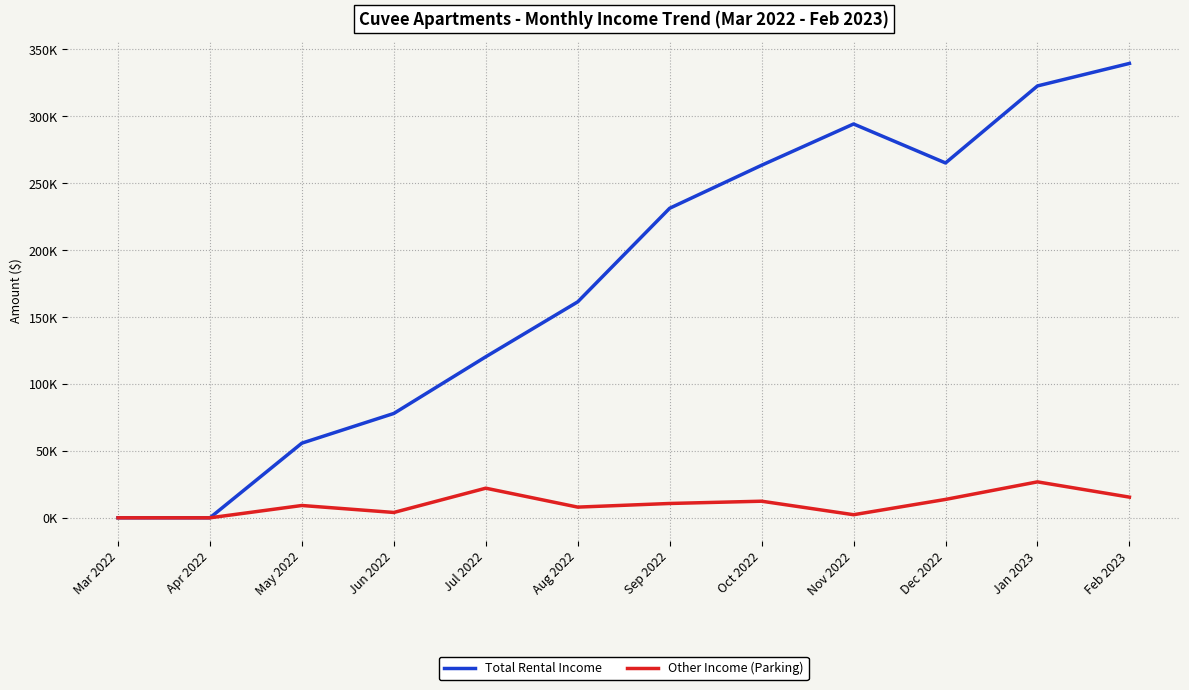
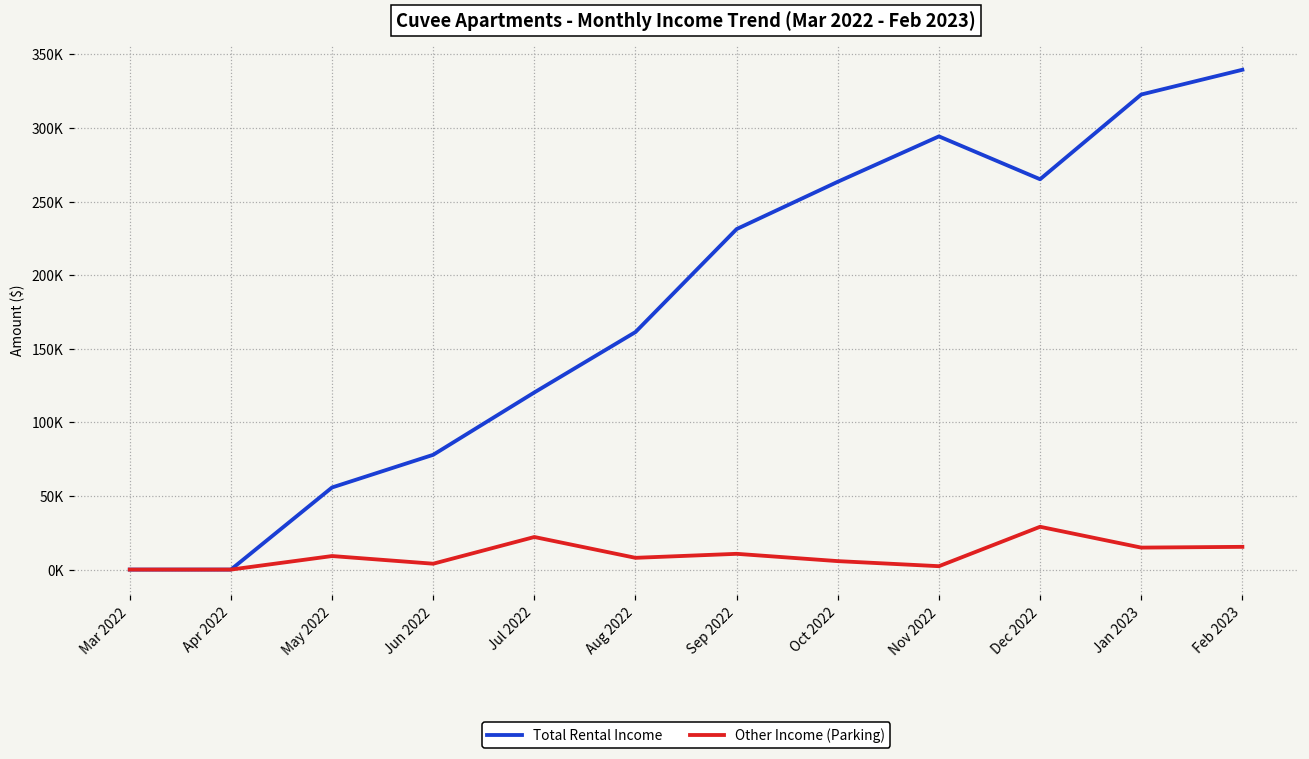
Other Income (Parking), Oct 2022: 12000 -> 6000
Other Income (Parking), Dec 2022: 14000 -> 29000
Other Income (Parking), Jan 2023: 27000 -> 15000
